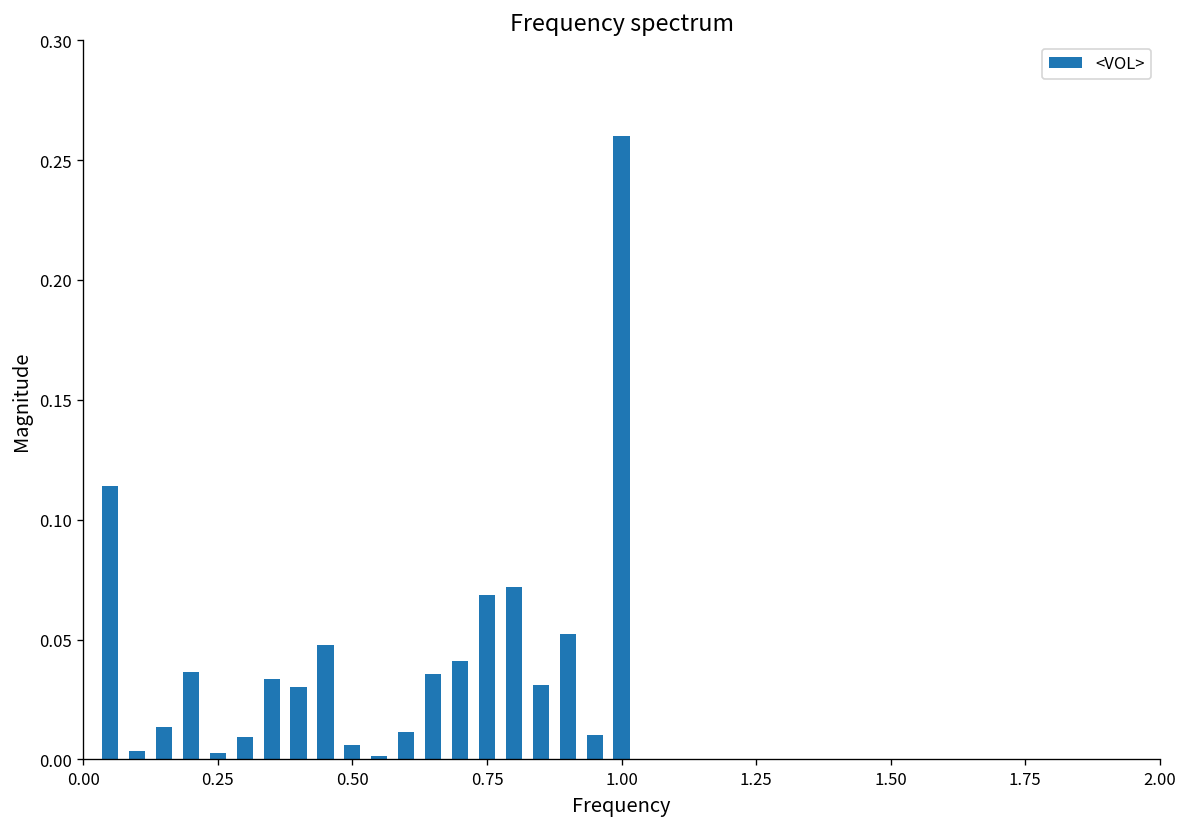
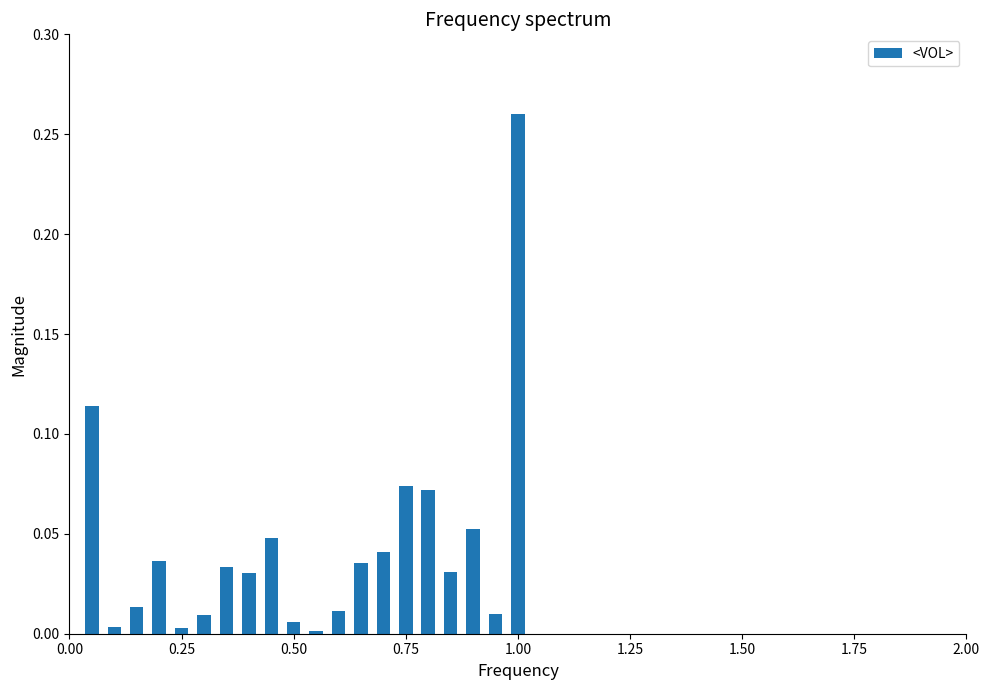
0.75: 0.069 -> 0.074
